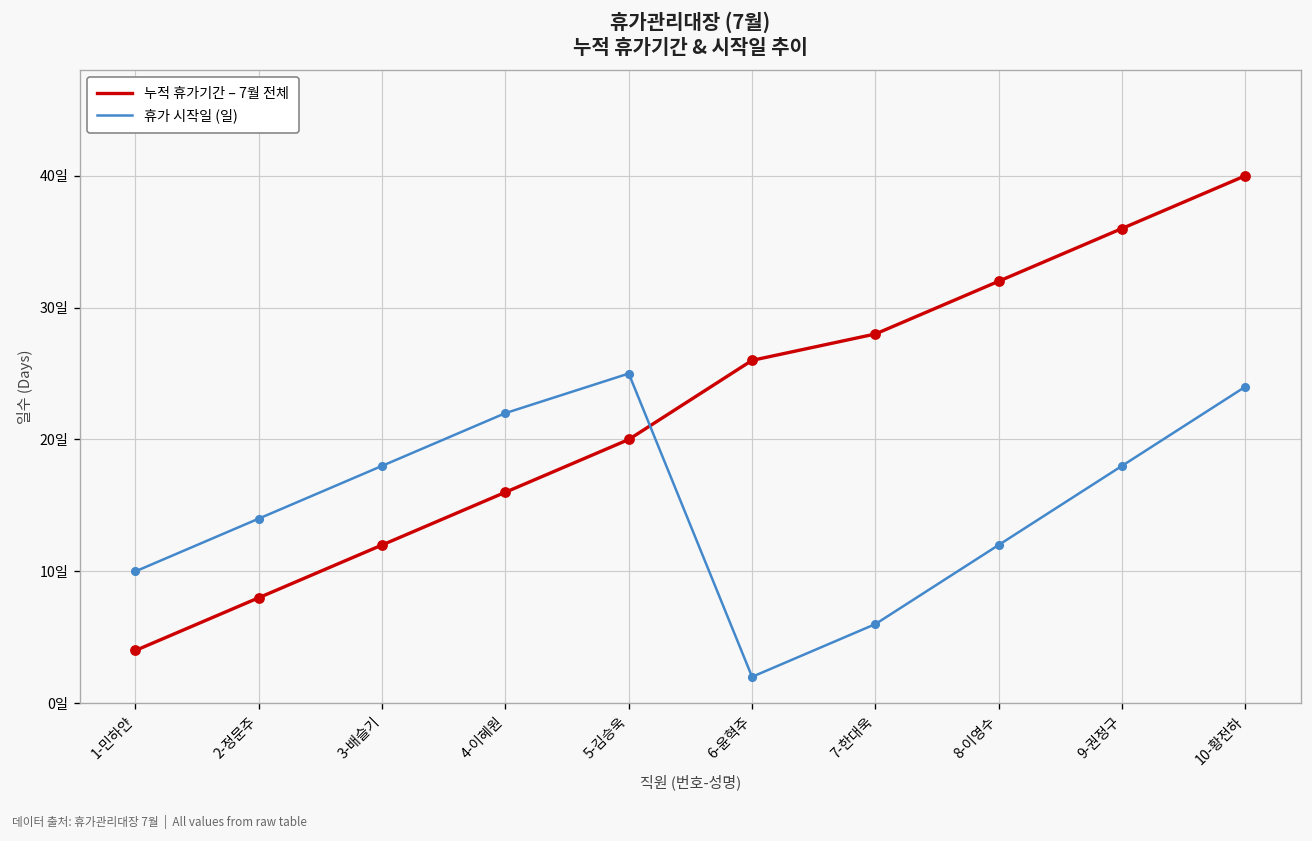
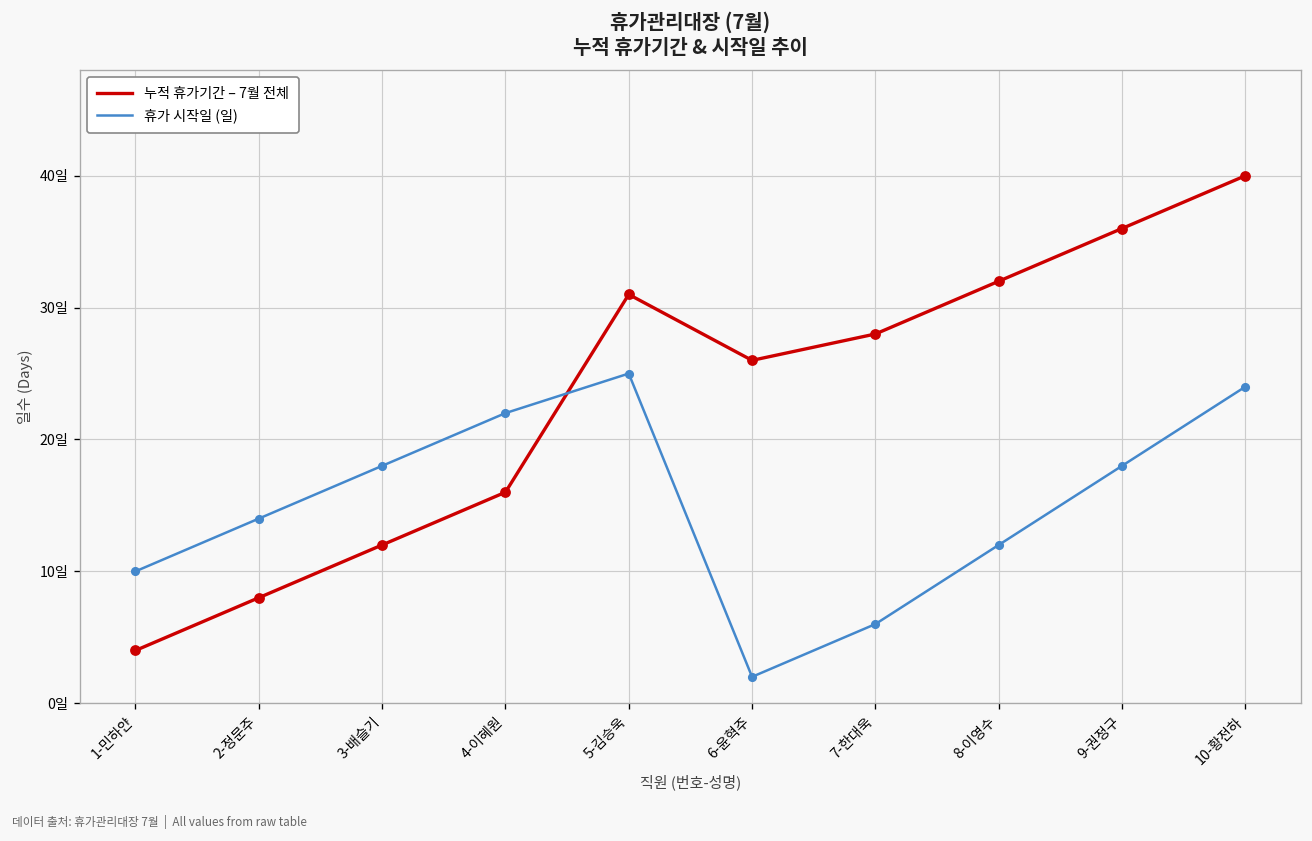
누적 휴가기간 – 7월 전체, 5-김승욱: 20일 -> 31일
